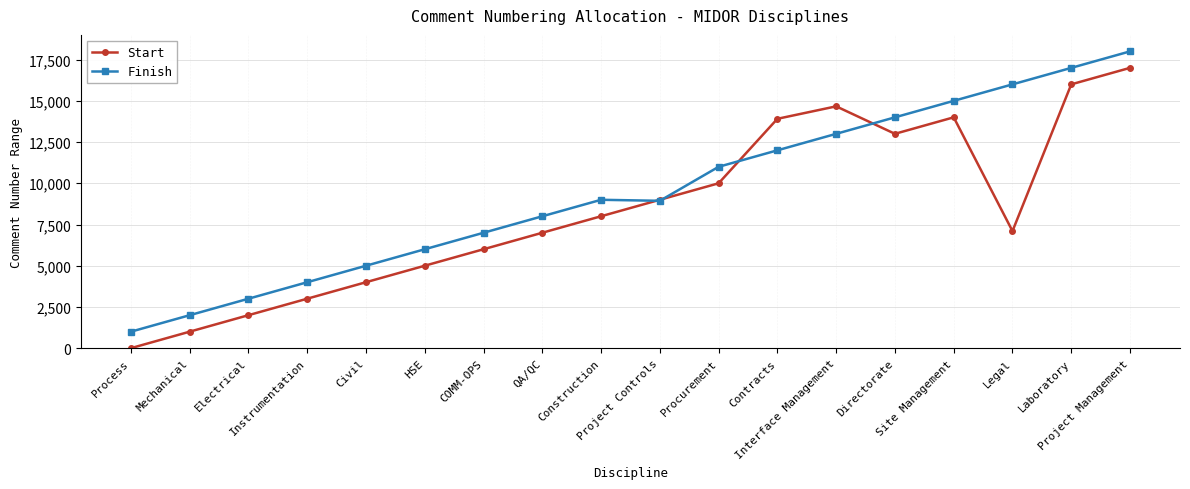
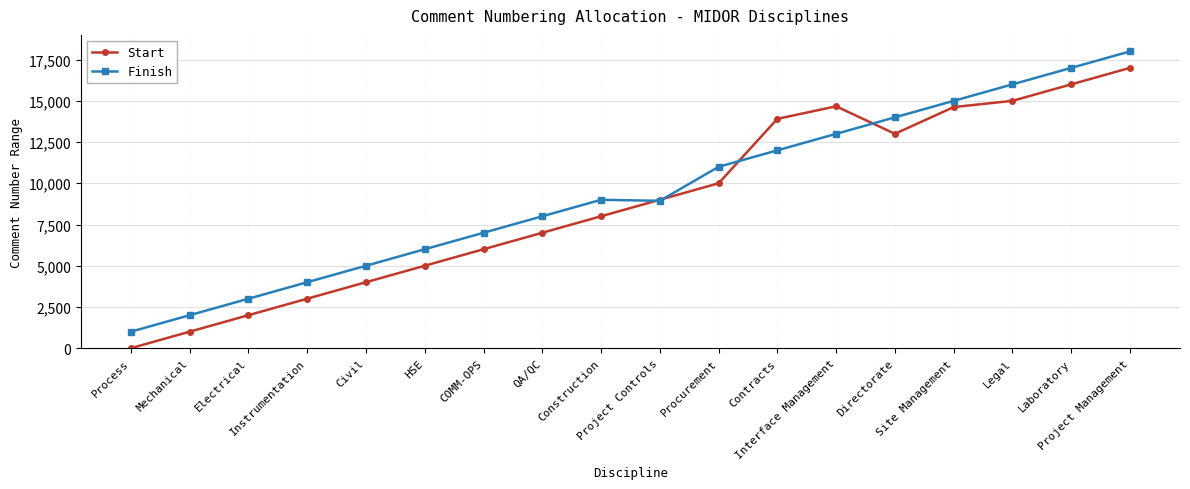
Start, Site Management: 14,000 -> 14,600
Start, Legal: 7,100 -> 15,000
